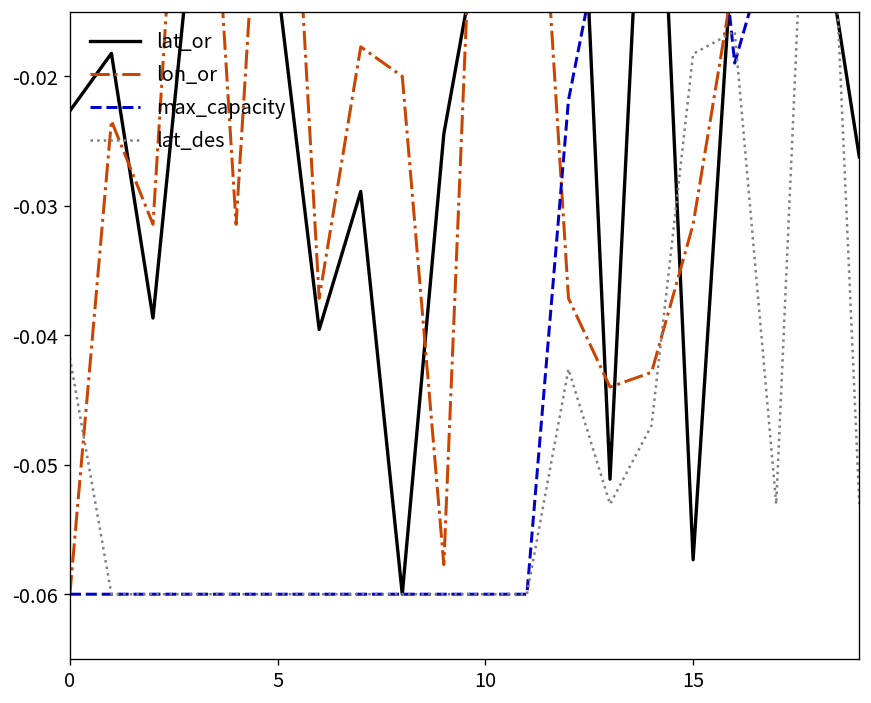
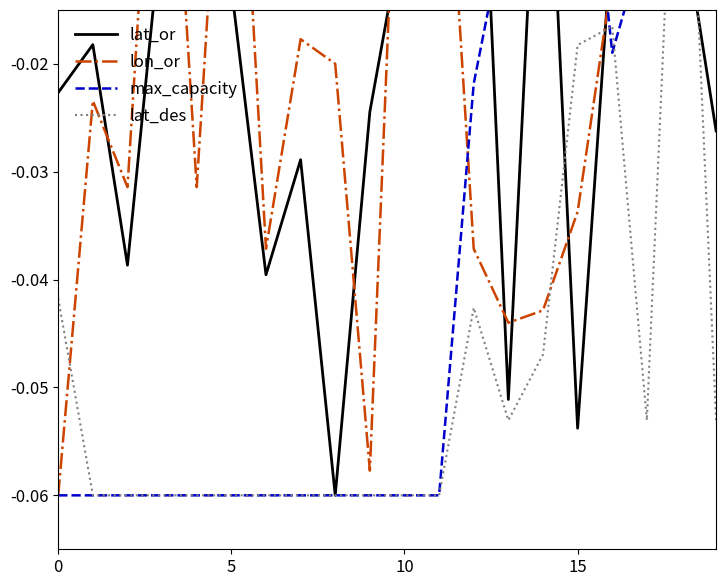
lat_or, 15: -0.0573 -> -0.0538
lon_or, 15: -0.0314 -> -0.0337
